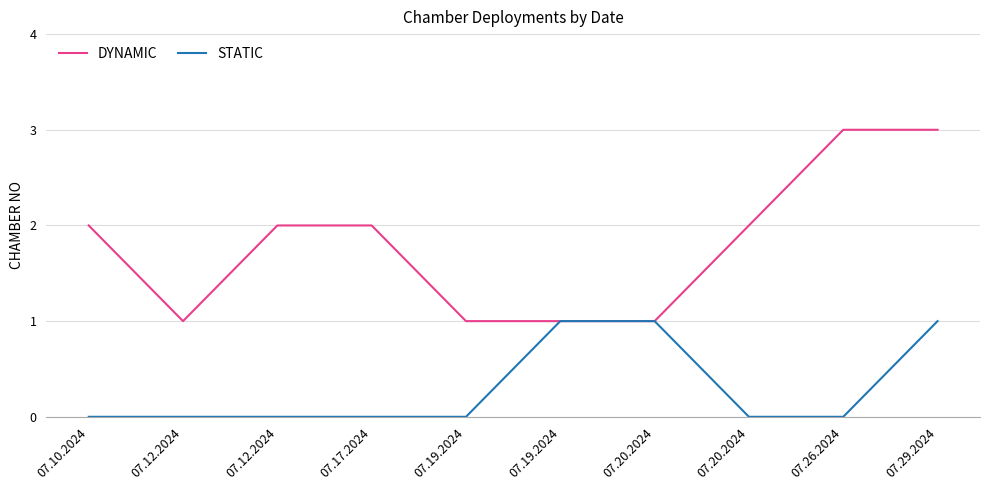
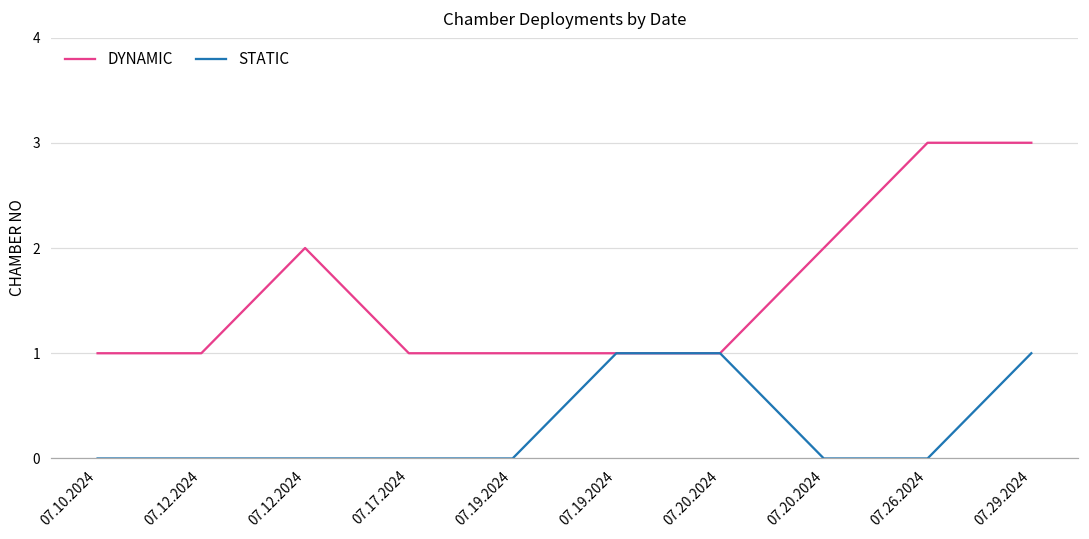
DYNAMIC, 07.10.2024: 2 -> 1
DYNAMIC, 07.17.2024: 2 -> 1
